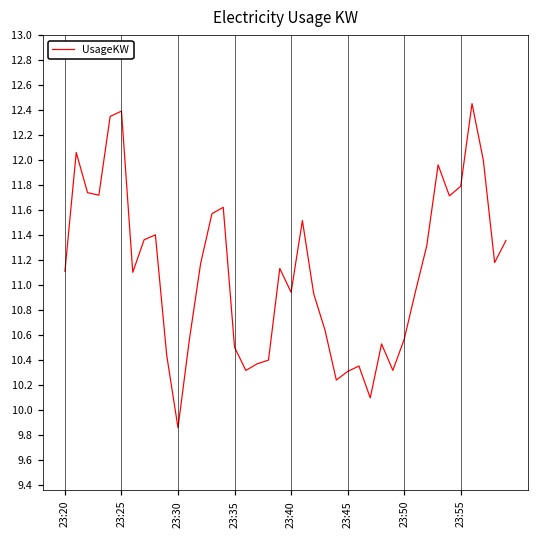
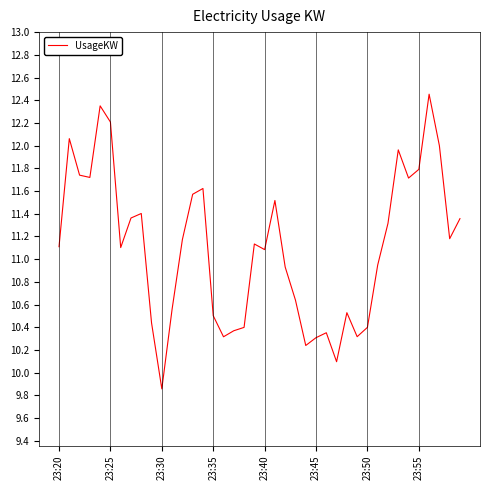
23:25: 12.39 -> 12.21
23:40: 10.94 -> 11.08
23:50: 10.57 -> 10.40
